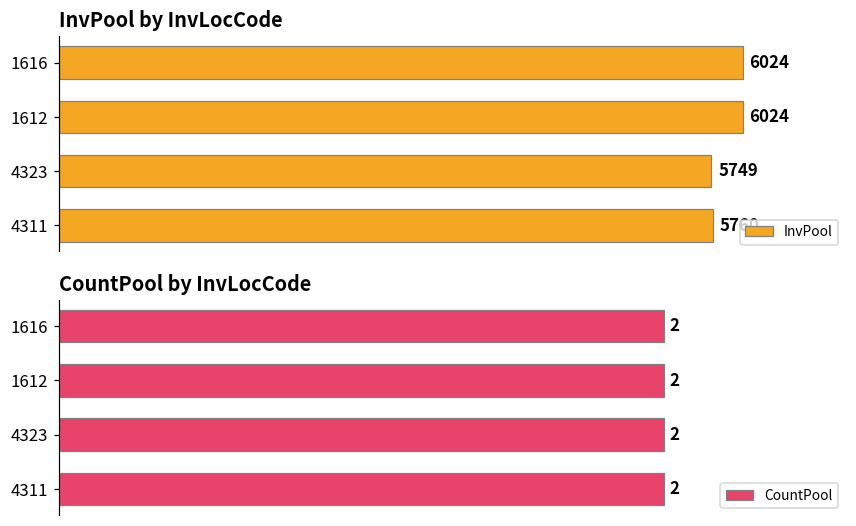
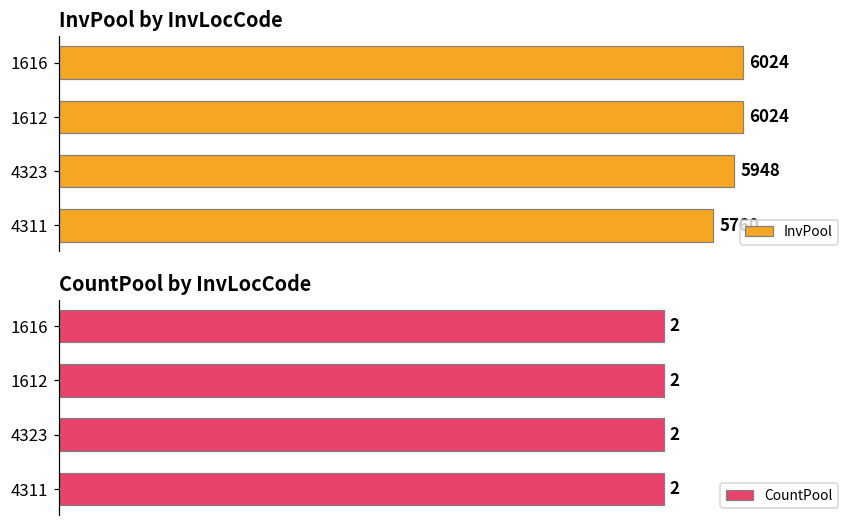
InvPool by InvLocCode, 4323: 5749 -> 5948
